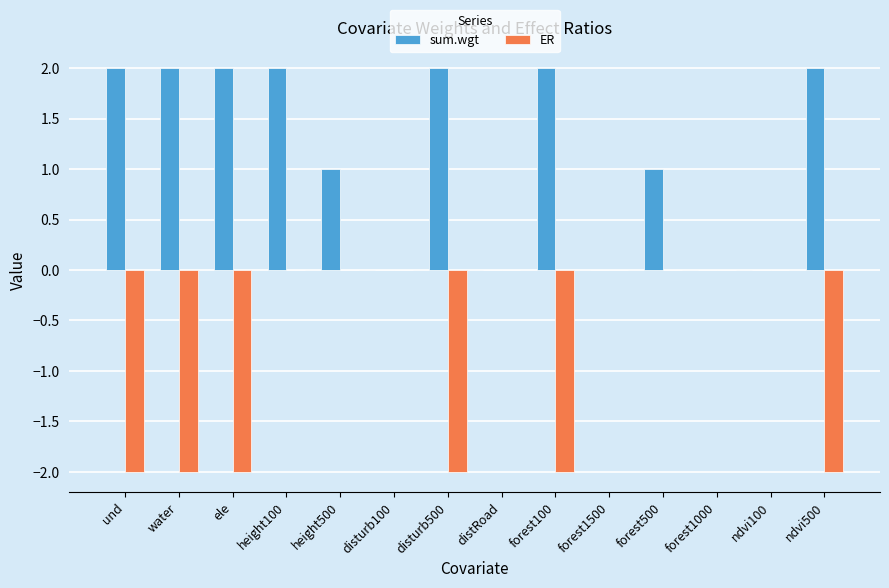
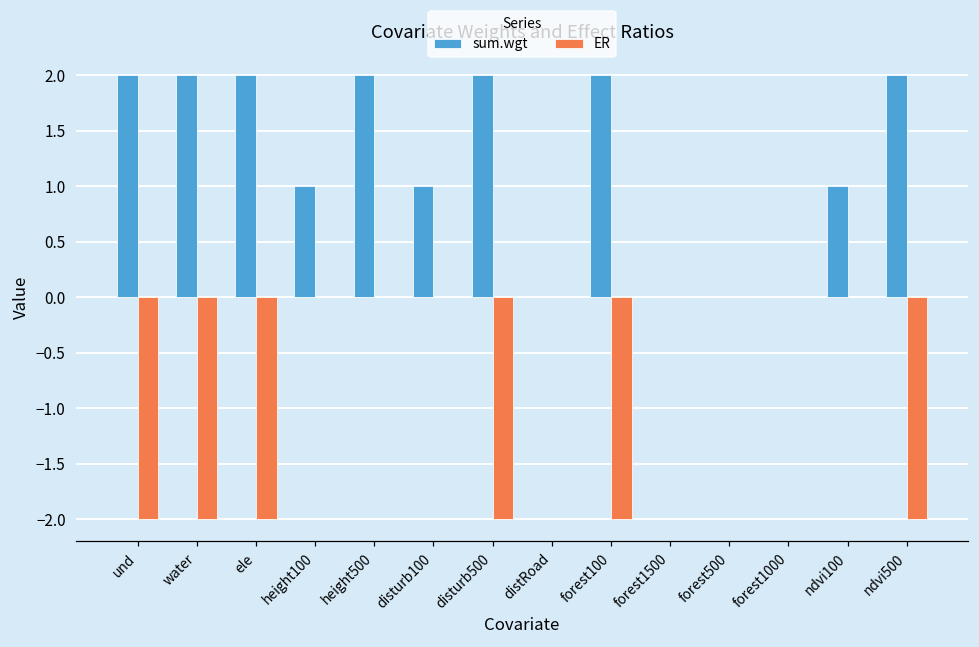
sum.wgt, height100: 2 -> 1
sum.wgt, height500: 1 -> 2
sum.wgt, disturb100: 0 -> 1
sum.wgt, forest500: 1 -> 0
sum.wgt, ndvi100: 0 -> 1
